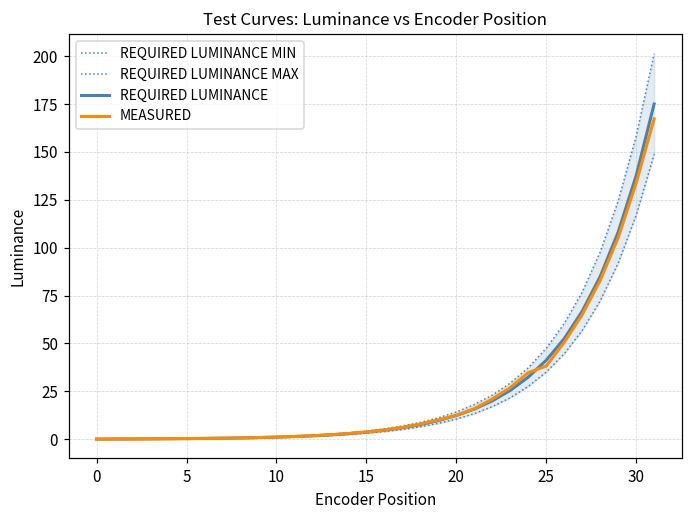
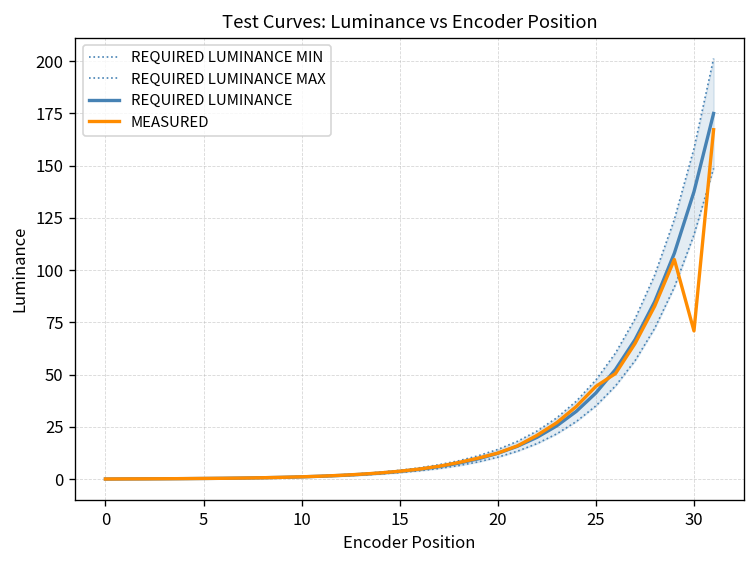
MEASURED, 25: 38 -> 44
MEASURED, 30: 134 -> 71
